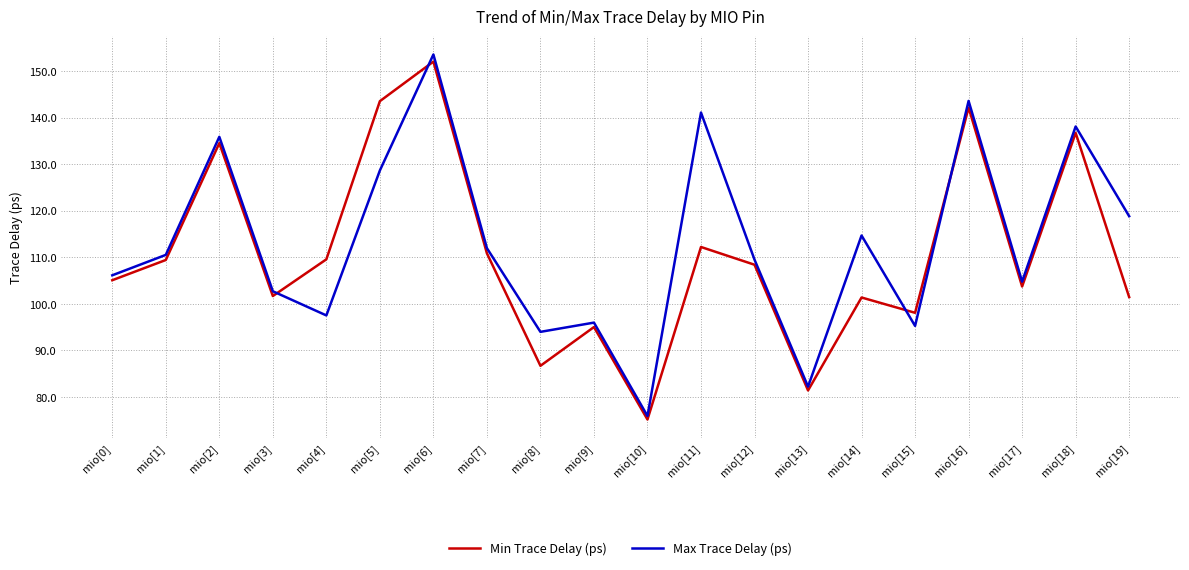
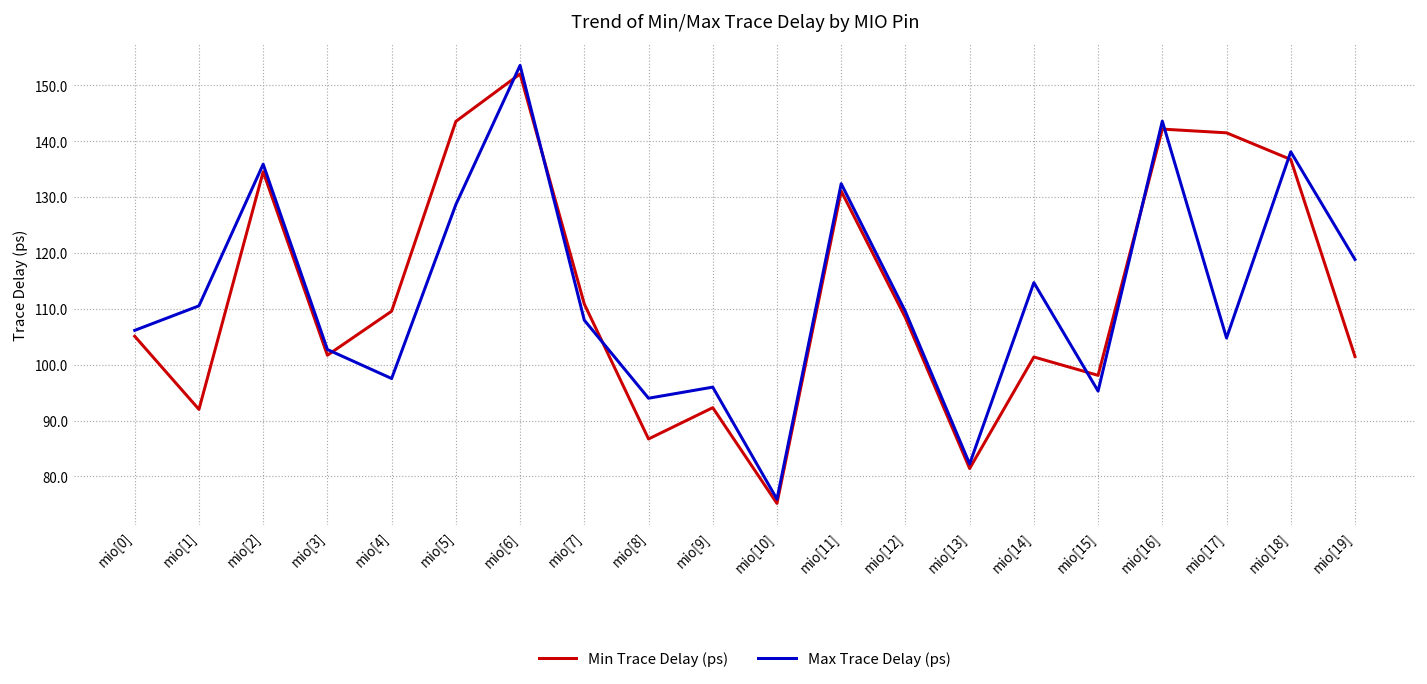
Min Trace Delay (ps), mio[1]: 109 -> 92
Max Trace Delay (ps), mio[7]: 112 -> 108
Min Trace Delay (ps), mio[9]: 95 -> 92
Min Trace Delay (ps), mio[11]: 112 -> 131
Max Trace Delay (ps), mio[11]: 141 -> 132
Min Trace Delay (ps), mio[17]: 104 -> 142
